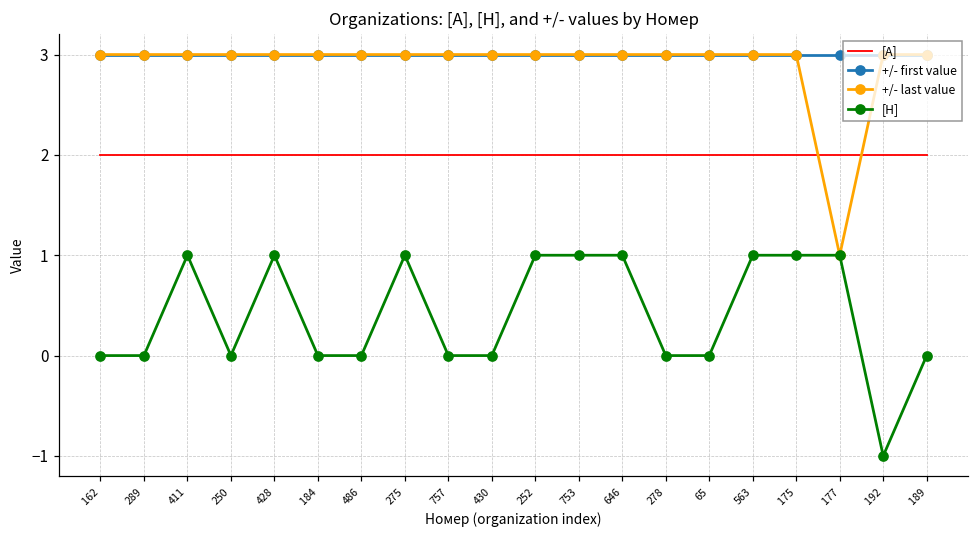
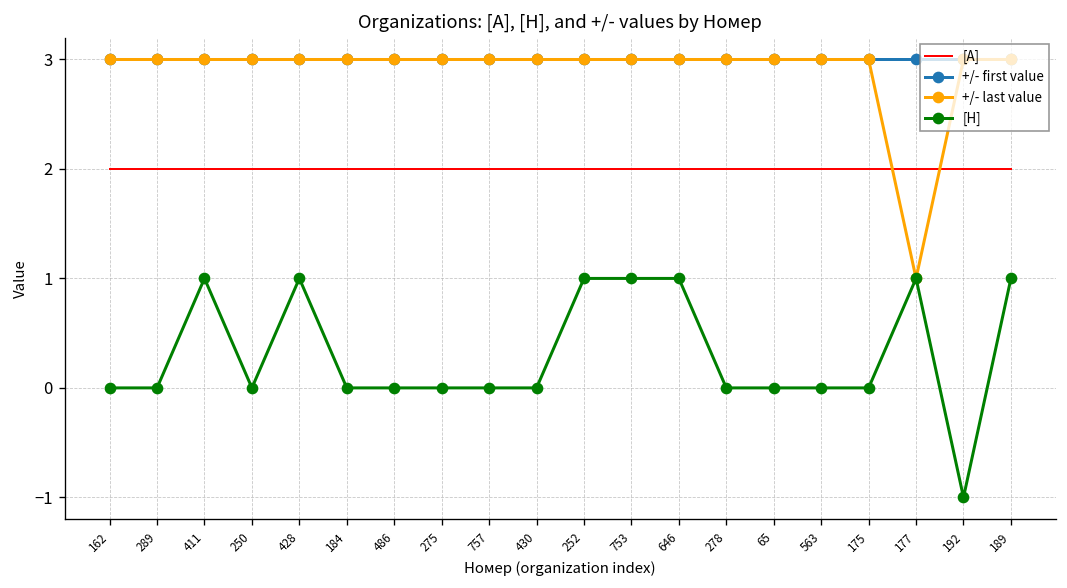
[Н], 275: 1 -> 0
[Н], 563: 1 -> 0
[Н], 175: 1 -> 0
[Н], 189: 0 -> 1
